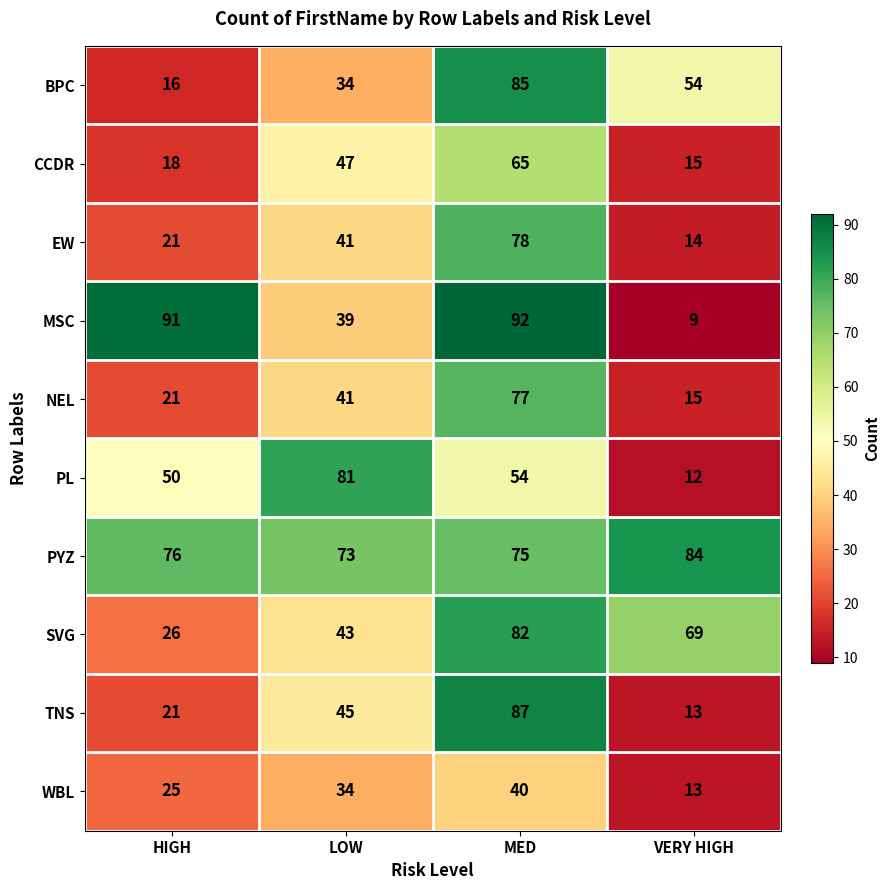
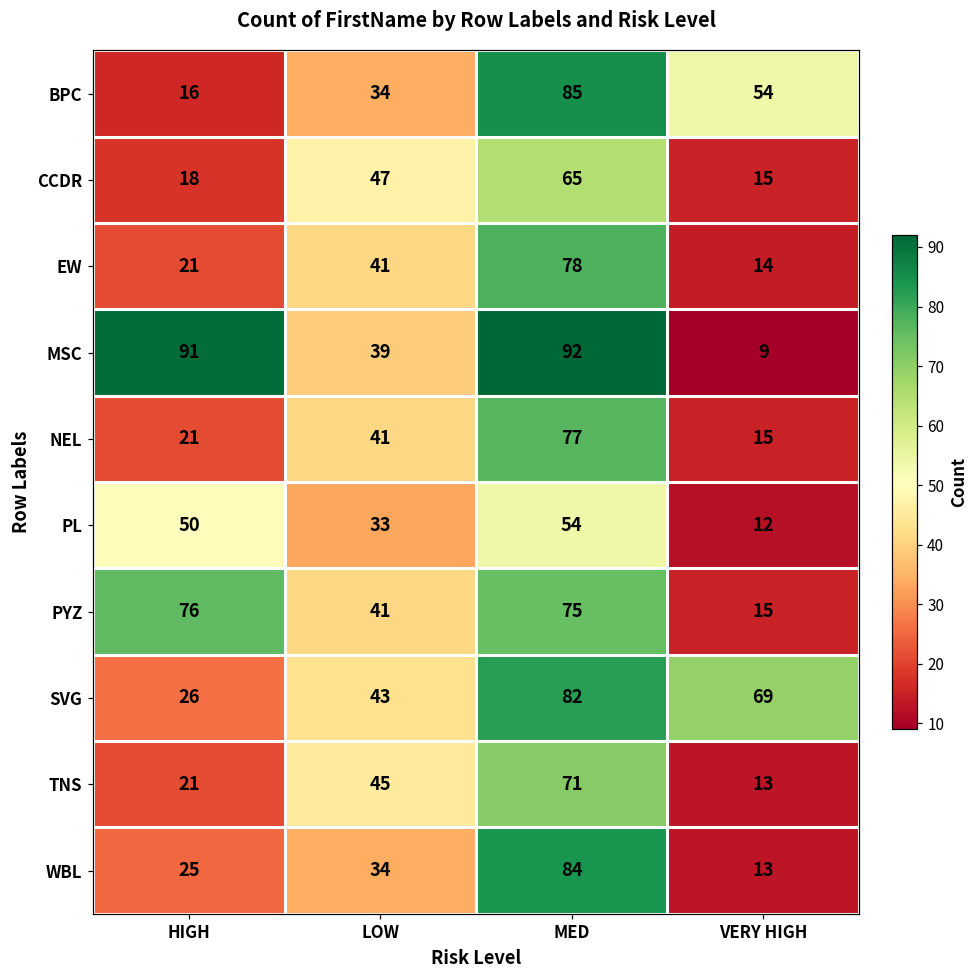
PL, LOW: 81 -> 33
PYZ, LOW: 73 -> 41
PYZ, VERY HIGH: 84 -> 15
TNS, MED: 87 -> 71
WBL, MED: 40 -> 84
